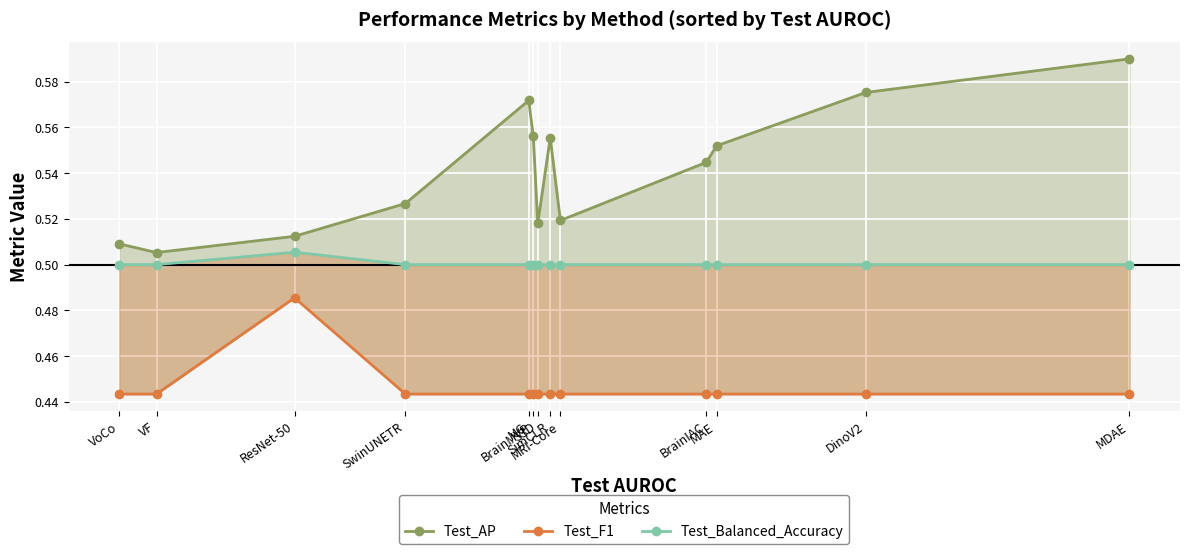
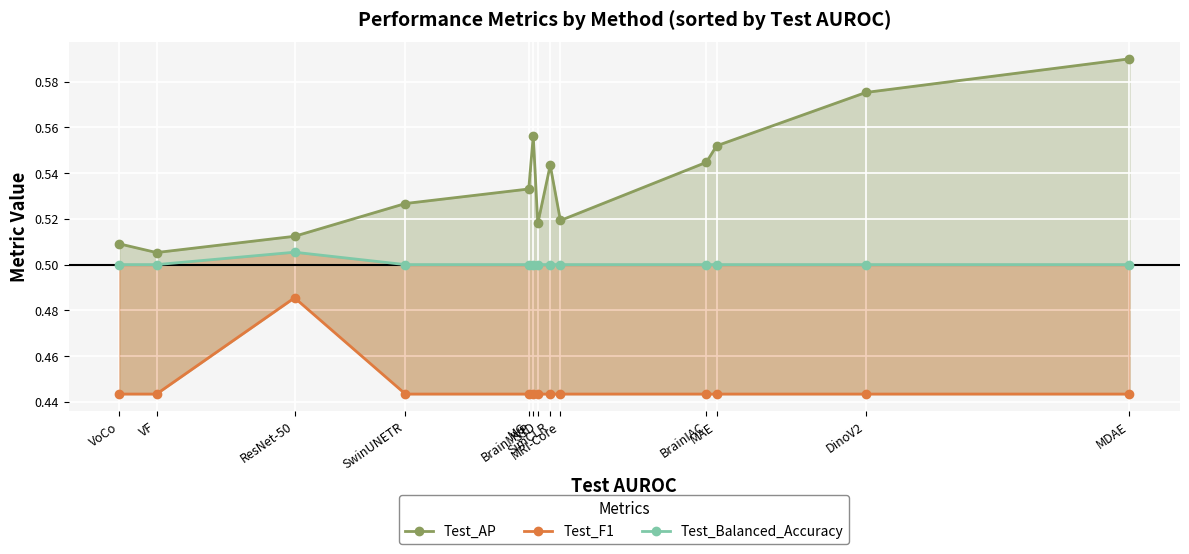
Test_AP, MG: 0.572 -> 0.533
Test_AP, SimCLR: 0.556 -> 0.543
